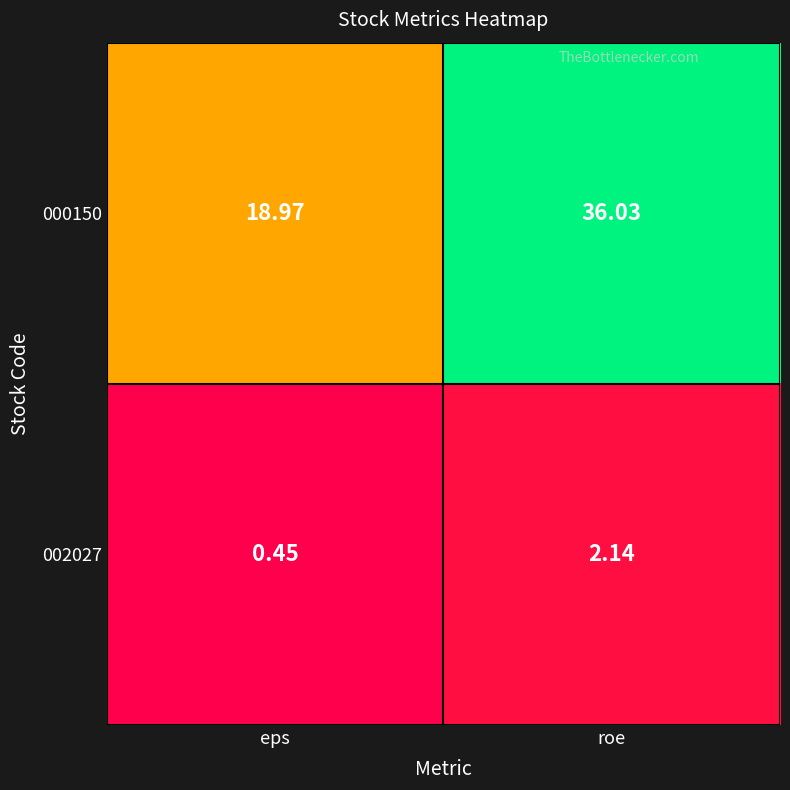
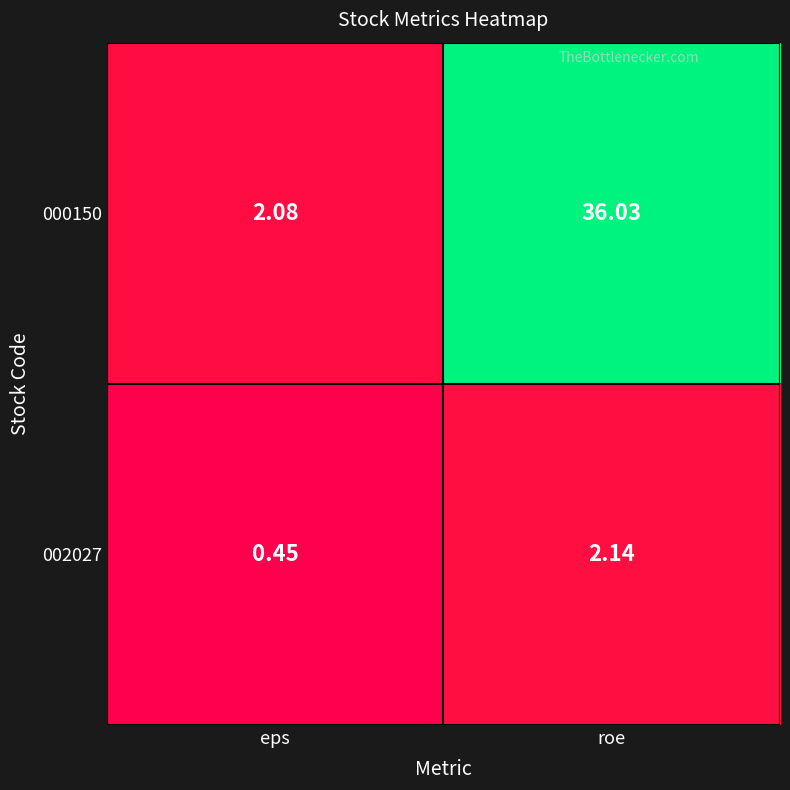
000150, eps: 18.97 -> 2.08
